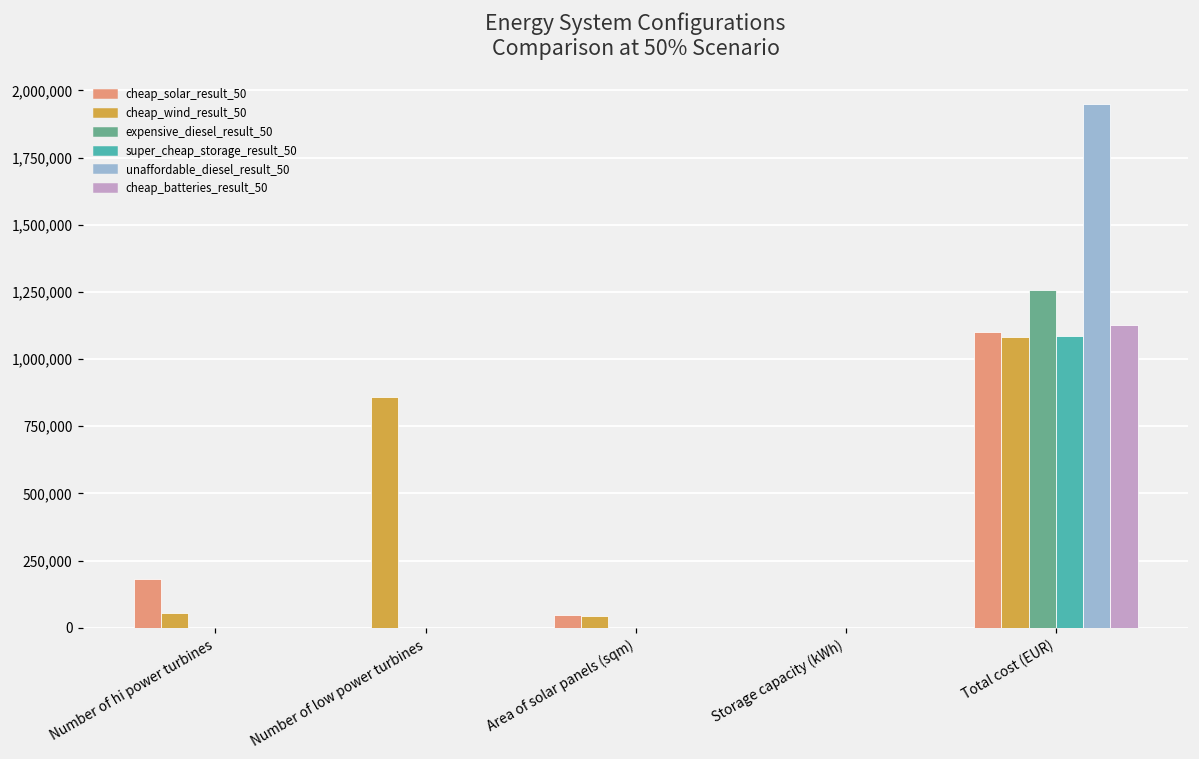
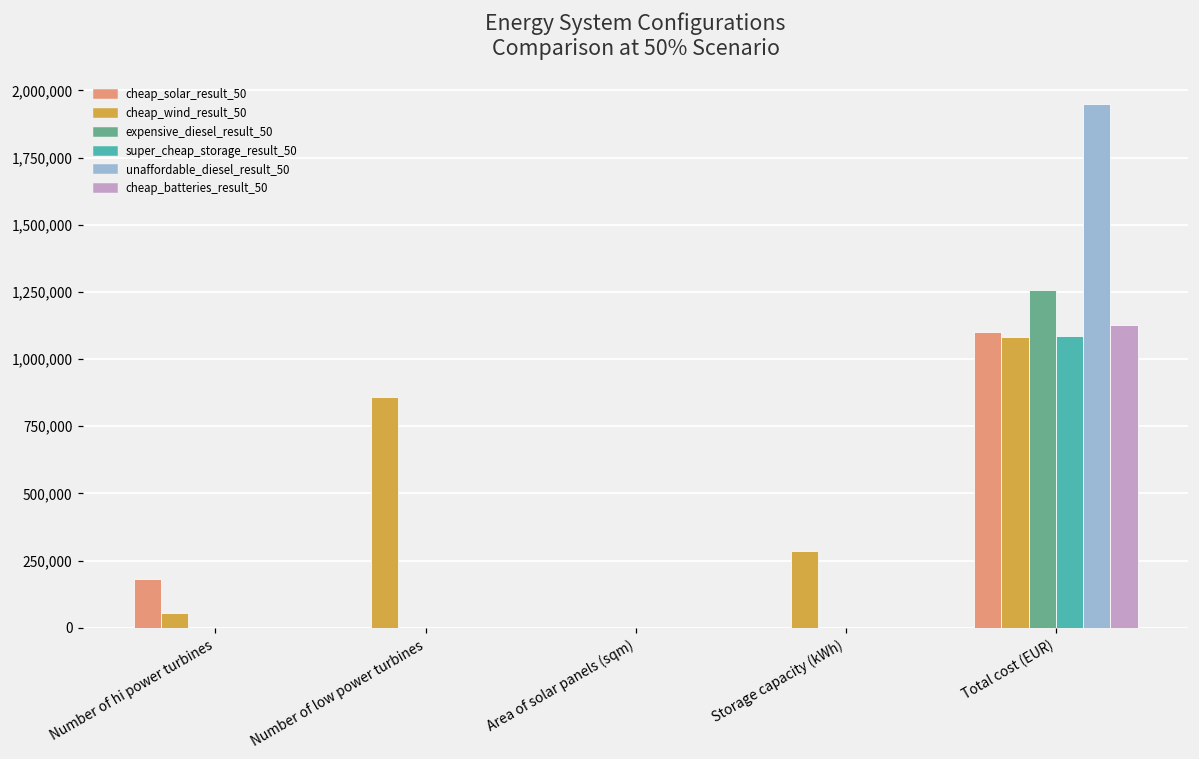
cheap_solar_result_50, Area of solar panels (sqm): 50,000 -> 0
cheap_wind_result_50, Area of solar panels (sqm): 40,000 -> 0
cheap_wind_result_50, Storage capacity (kWh): 0 -> 290,000
